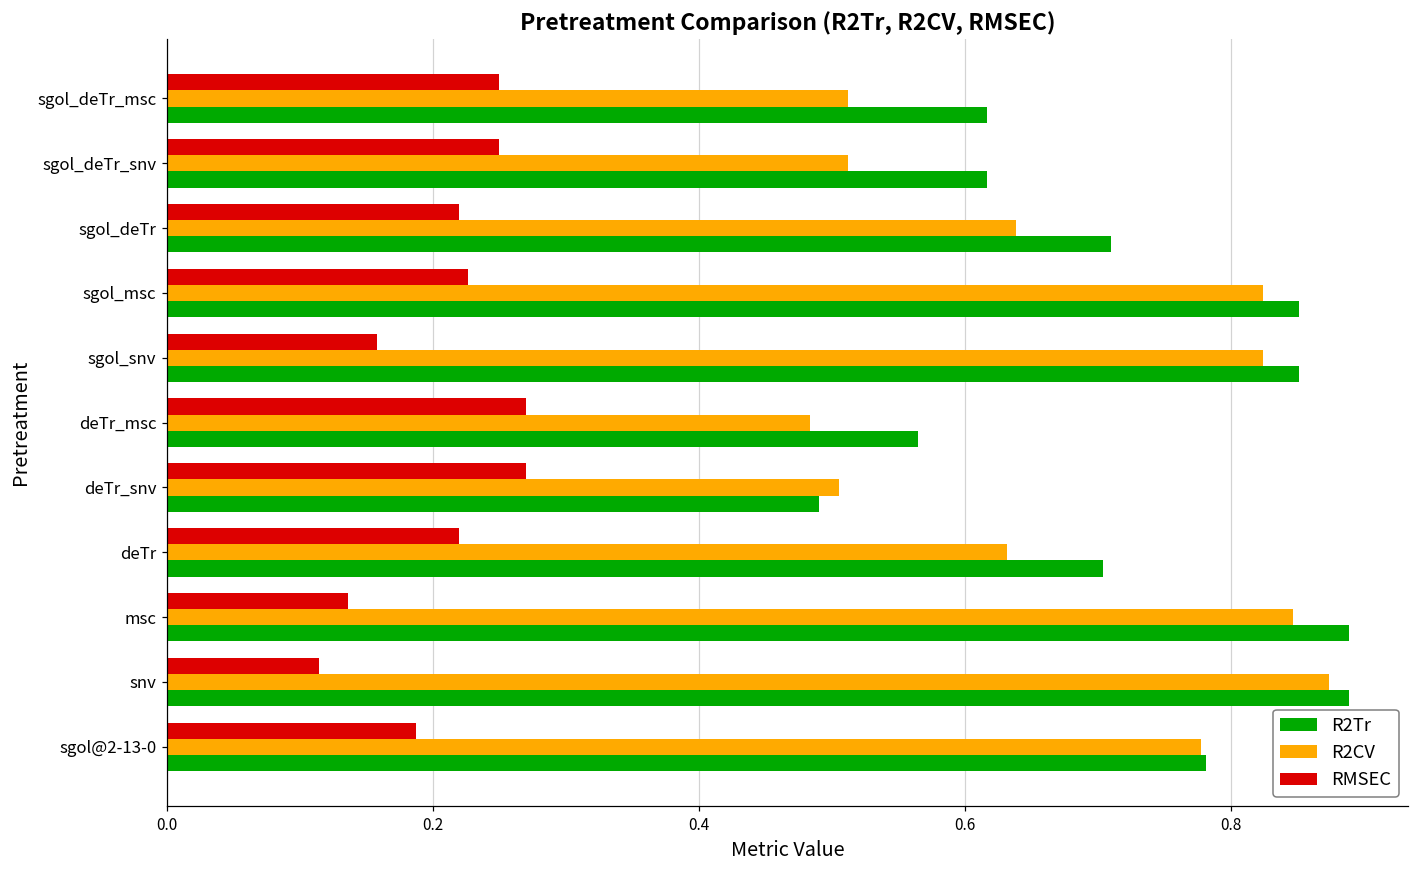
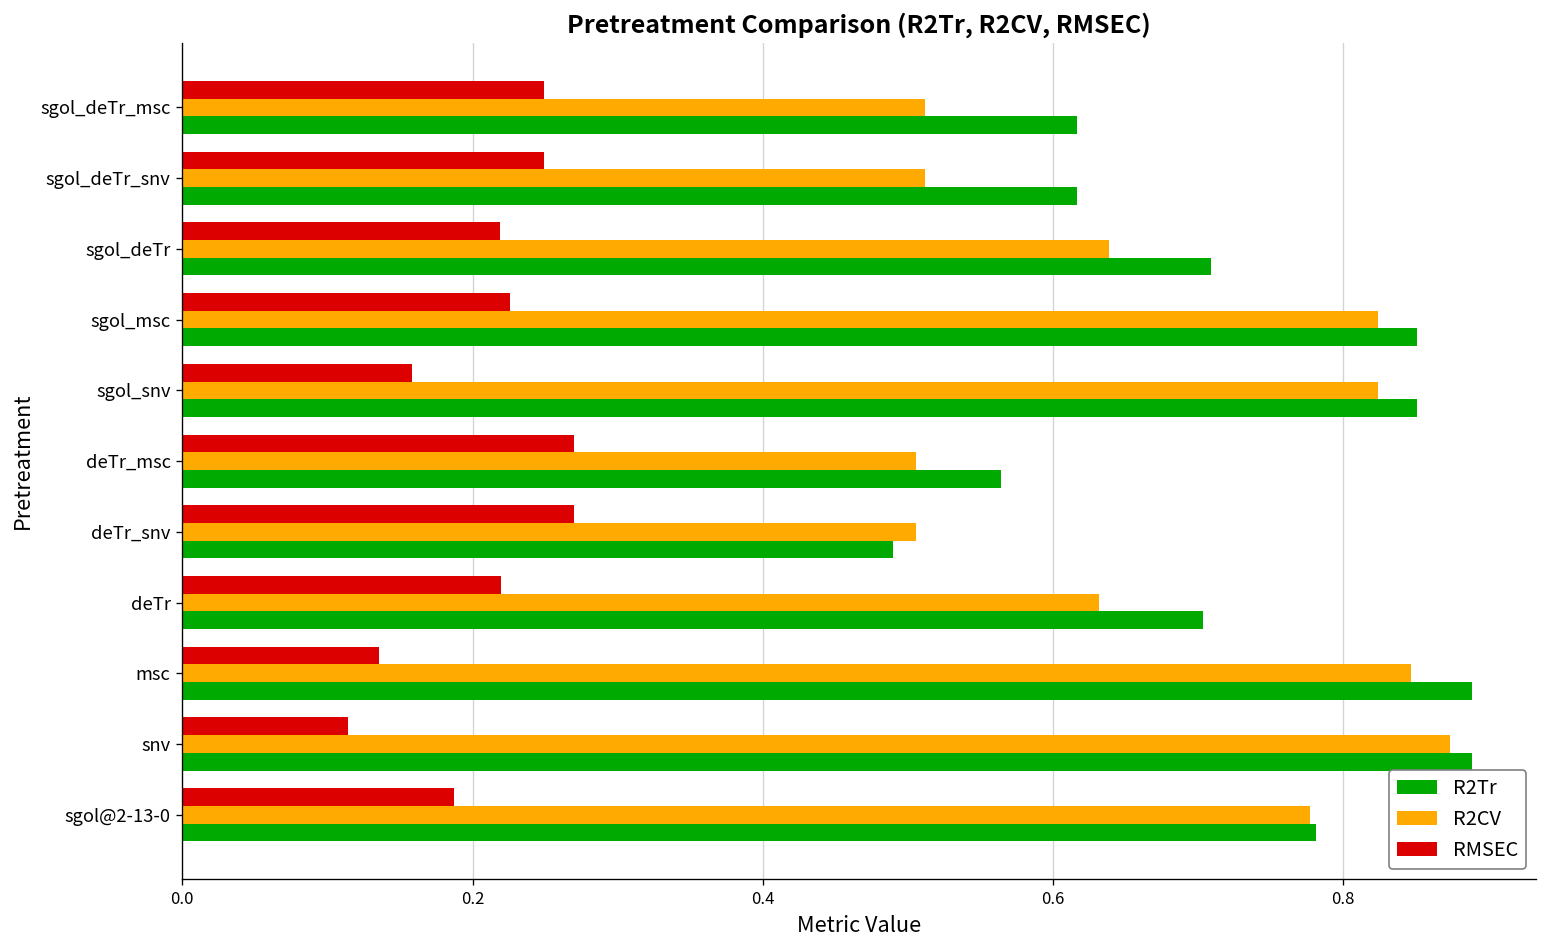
R2CV, deTr_msc: 0.484 -> 0.505
